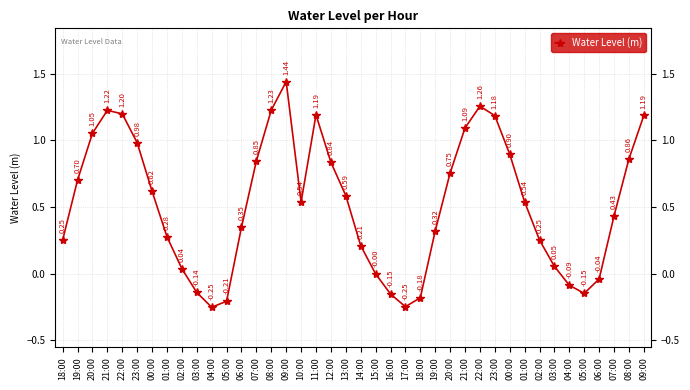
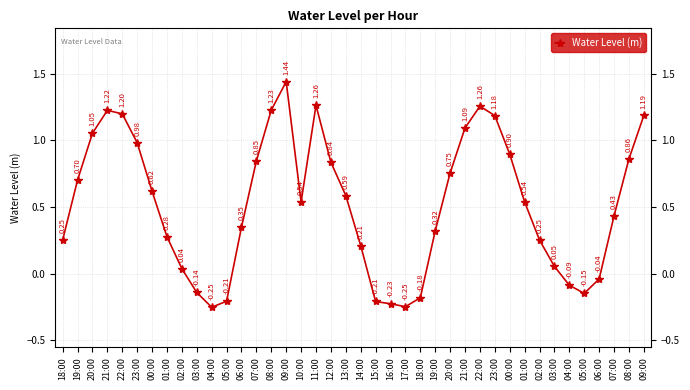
11:00: 1.19 -> 1.26
15:00: -0.00 -> -0.21
16:00: -0.15 -> -0.23
